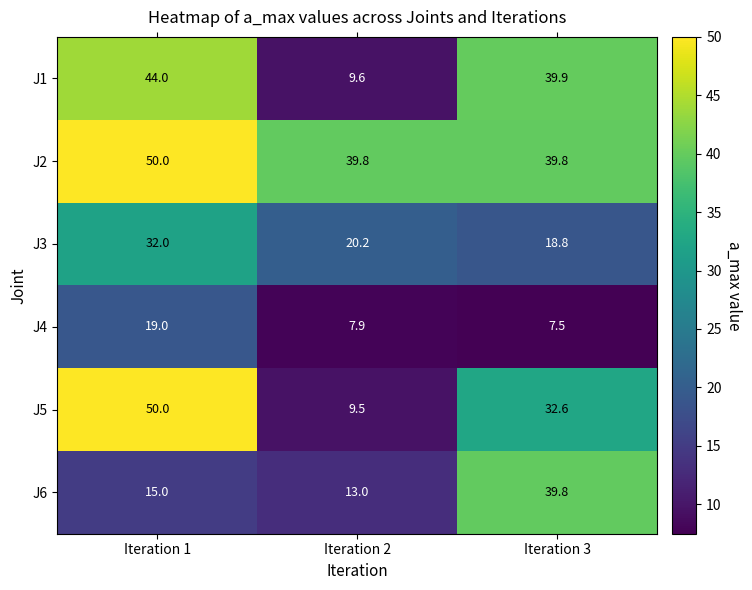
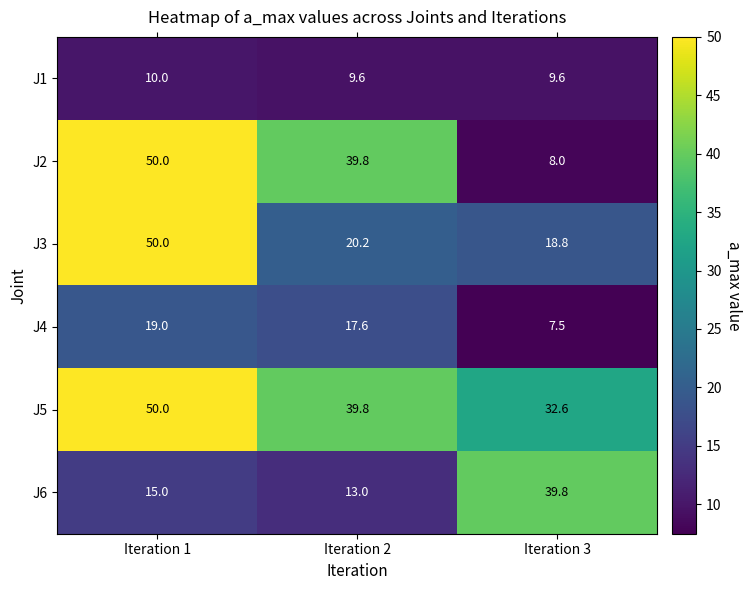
J1, Iteration 1: 44.0 -> 10.0
J1, Iteration 3: 39.9 -> 9.6
J2, Iteration 3: 39.8 -> 8.0
J3, Iteration 1: 32.0 -> 50.0
J4, Iteration 2: 7.9 -> 17.6
J5, Iteration 2: 9.5 -> 39.8
